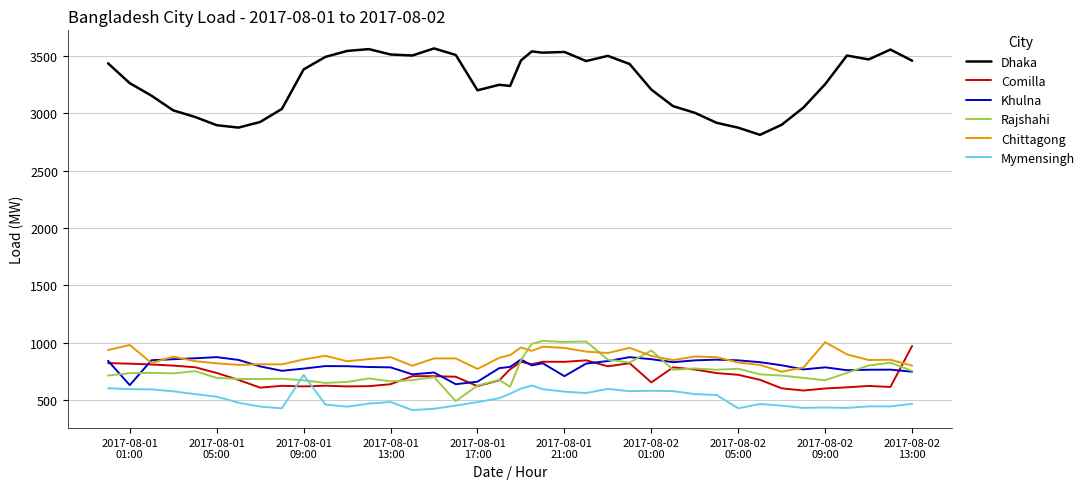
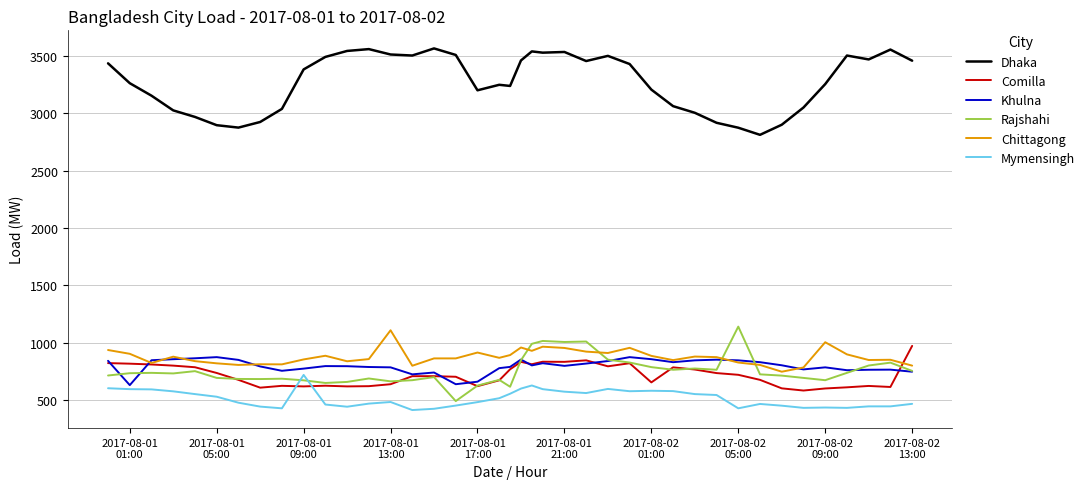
Chittagong, 2017-08-01 01:00: 980 -> 900
Chittagong, 2017-08-01 13:00: 870 -> 1110
Chittagong, 2017-08-01 17:00: 770 -> 910
Khulna, 2017-08-01 21:00: 710 -> 800
Rajshahi, 2017-08-02 01:00: 930 -> 790
Rajshahi, 2017-08-02 05:00: 770 -> 1140
